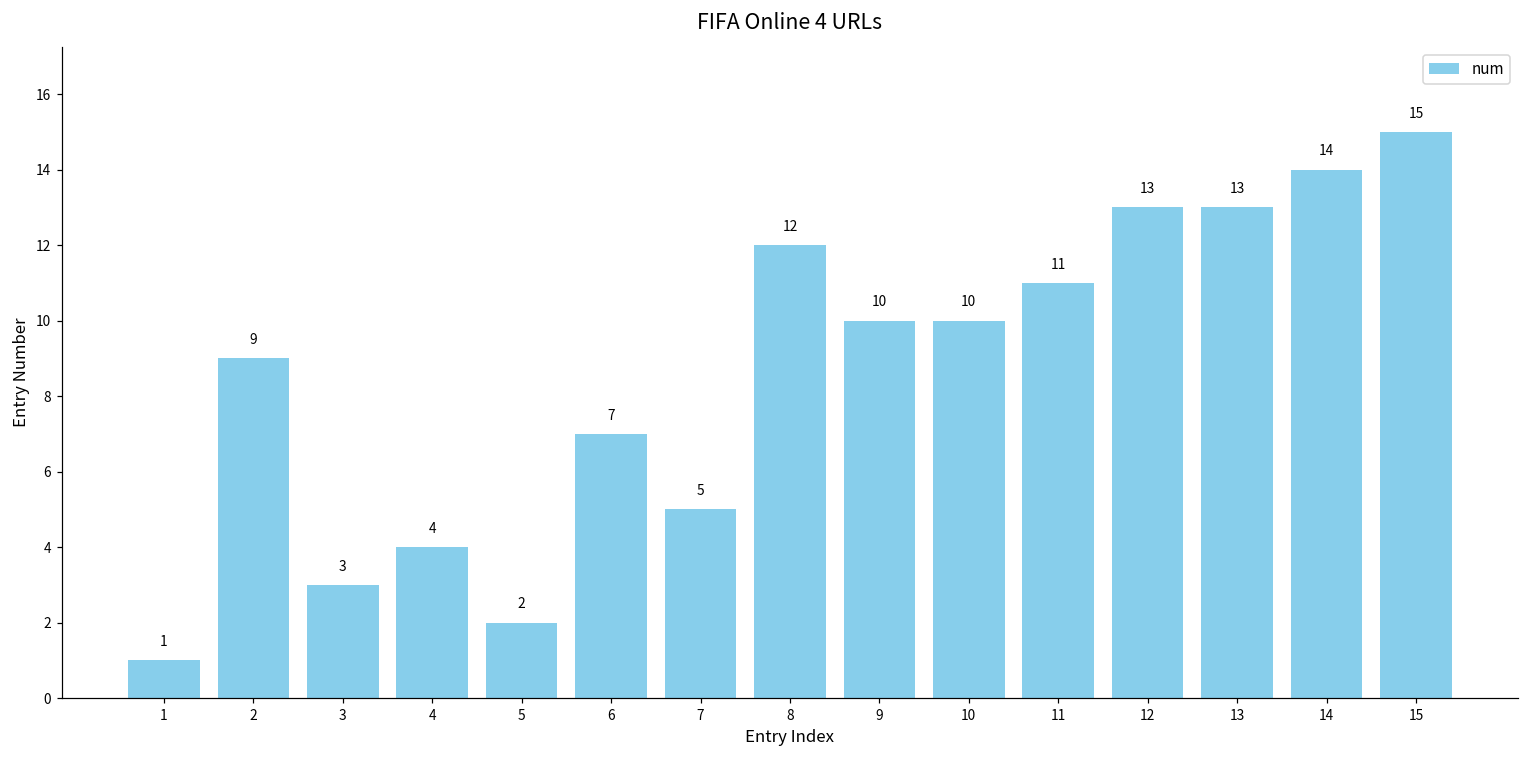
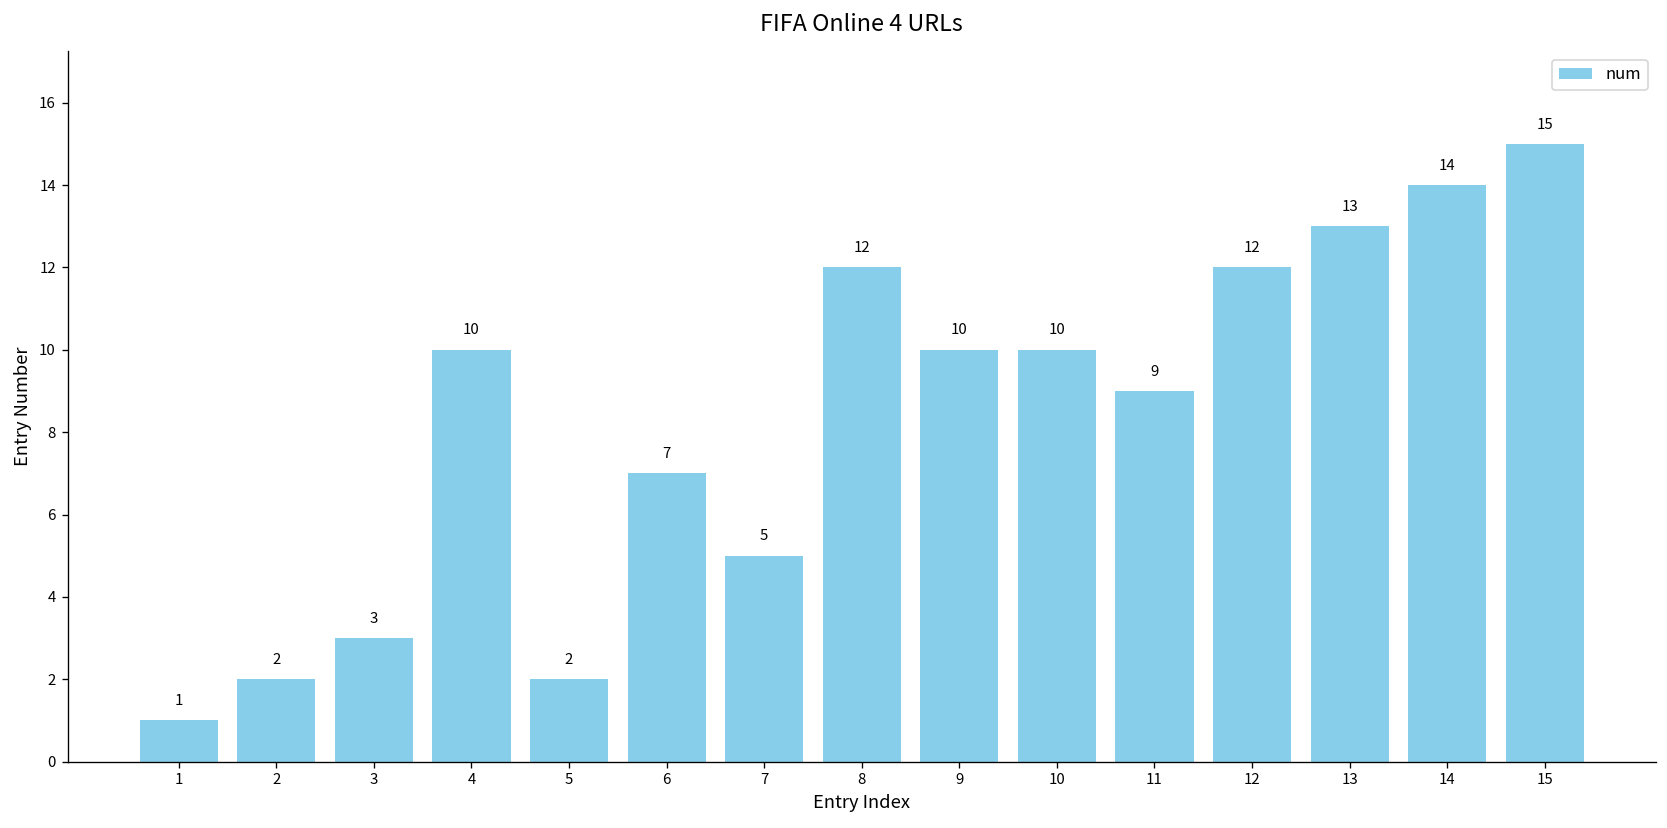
2: 9 -> 2
4: 4 -> 10
11: 11 -> 9
12: 13 -> 12
